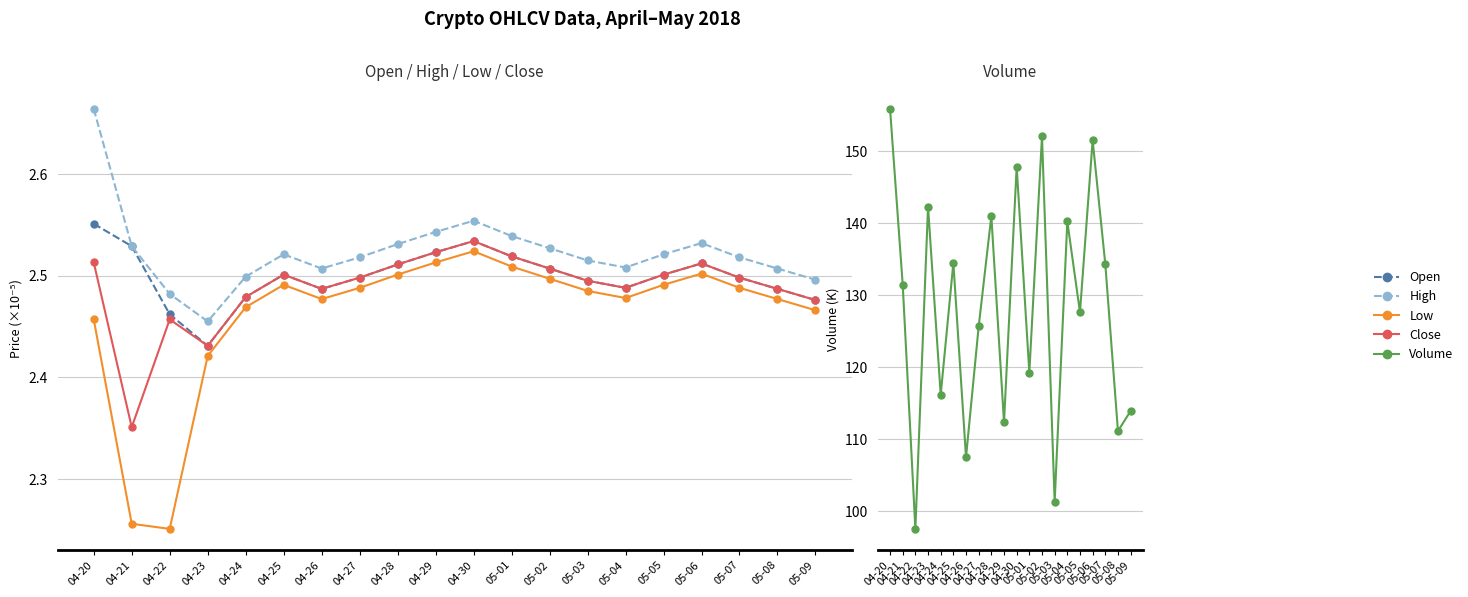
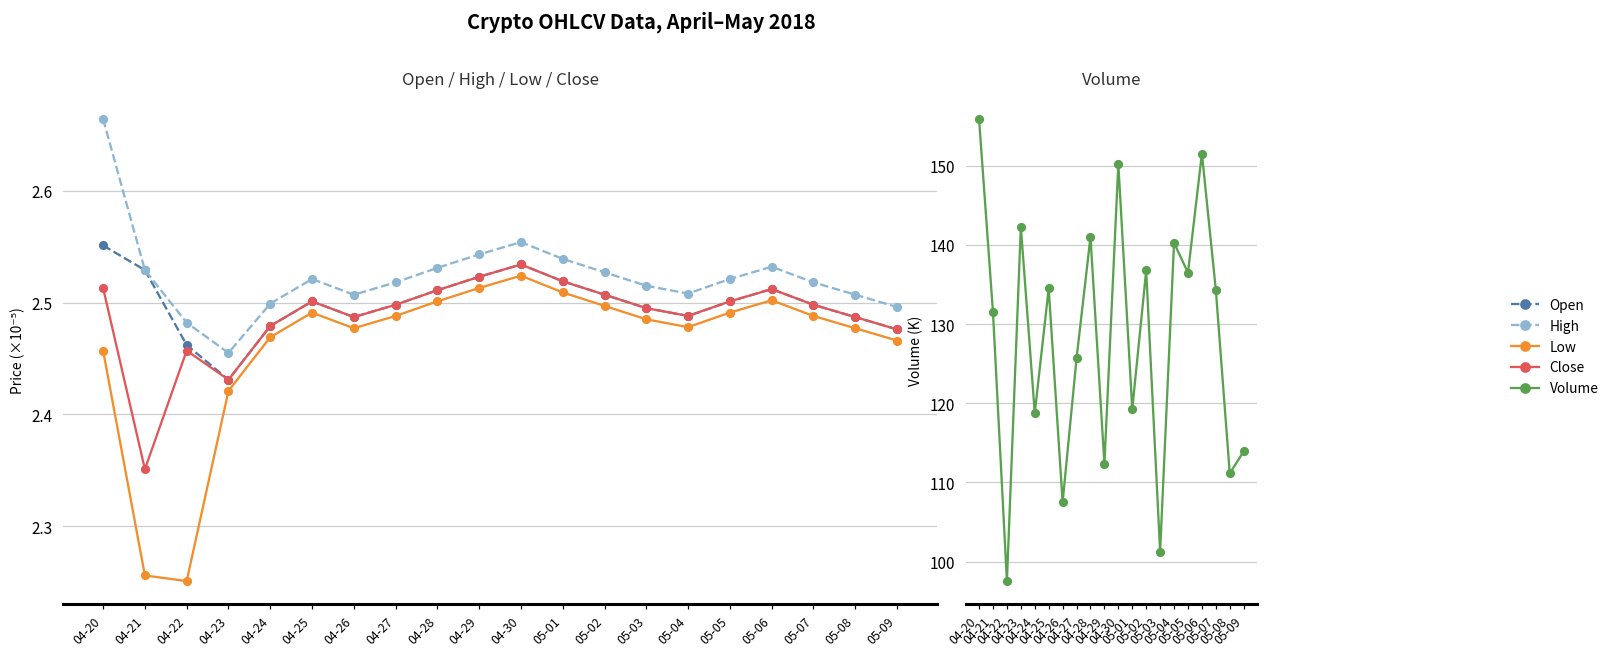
Volume, 04-24: 116 -> 119
Volume, 04-30: 148 -> 150
Volume, 05-02: 152 -> 137
Volume, 05-05: 128 -> 137
